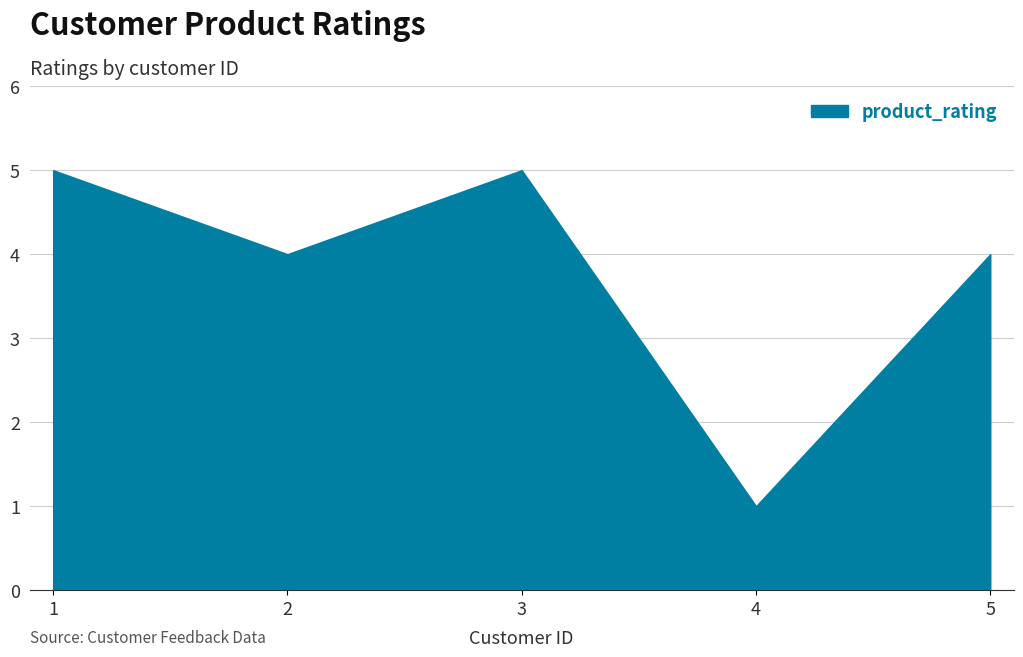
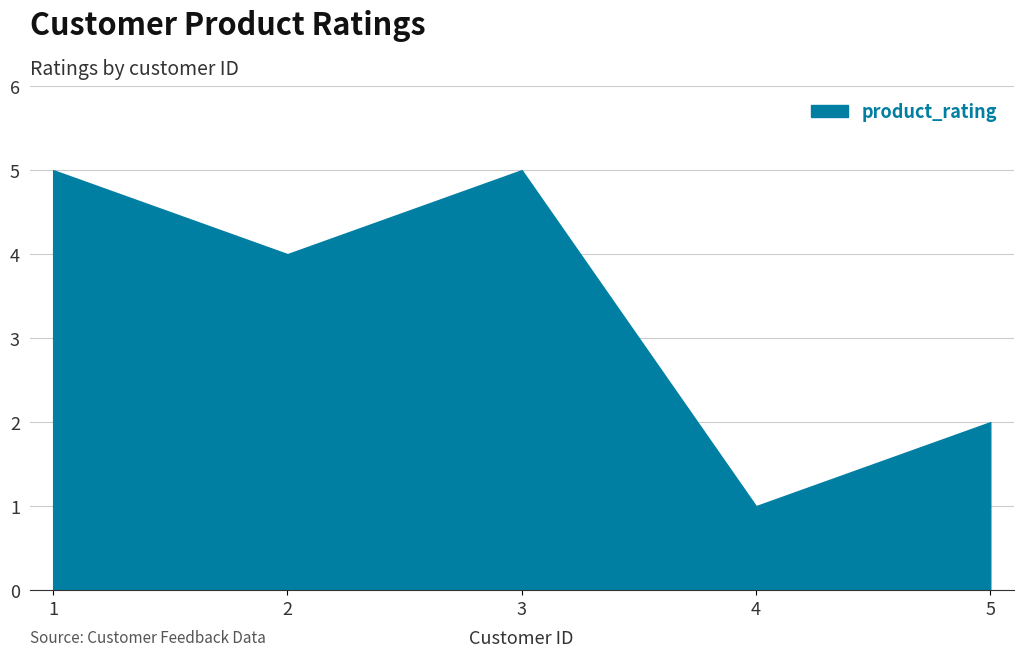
5: 4 -> 2
